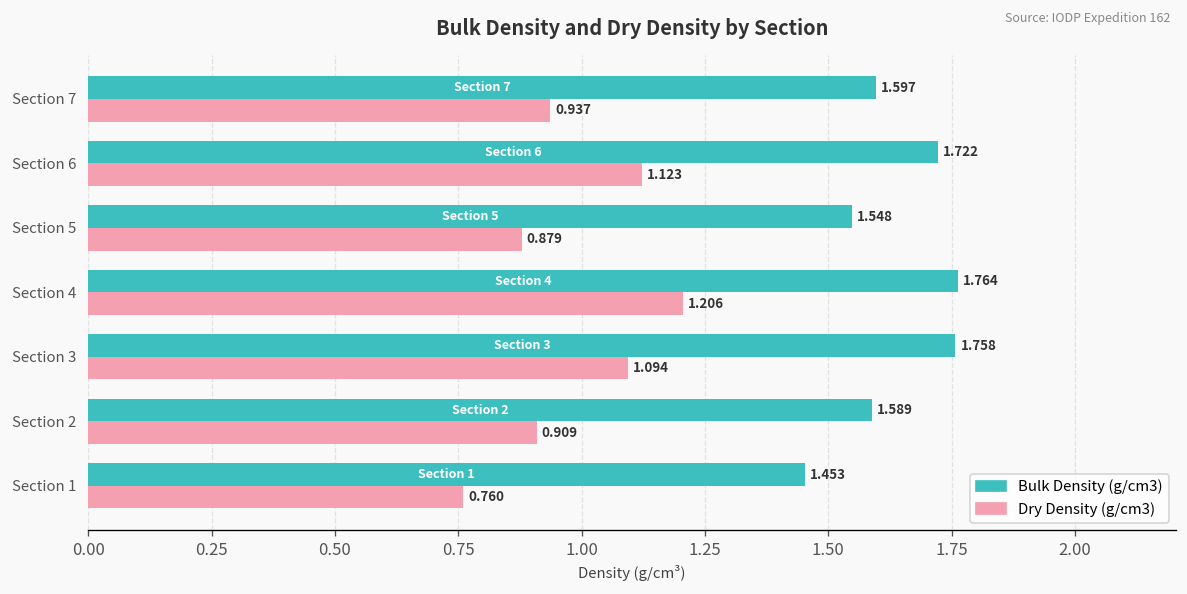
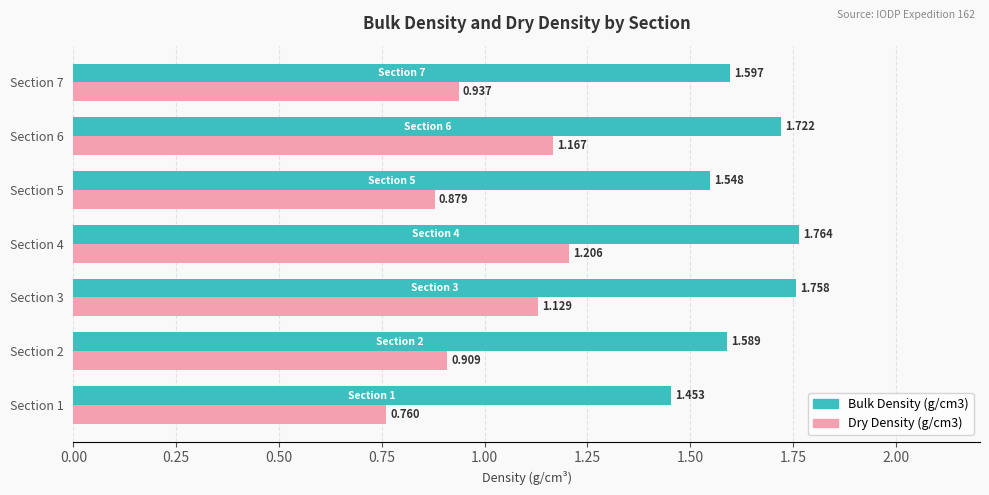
Dry Density (g/cm3), Section 6: 1.123 -> 1.167
Dry Density (g/cm3), Section 3: 1.094 -> 1.129
